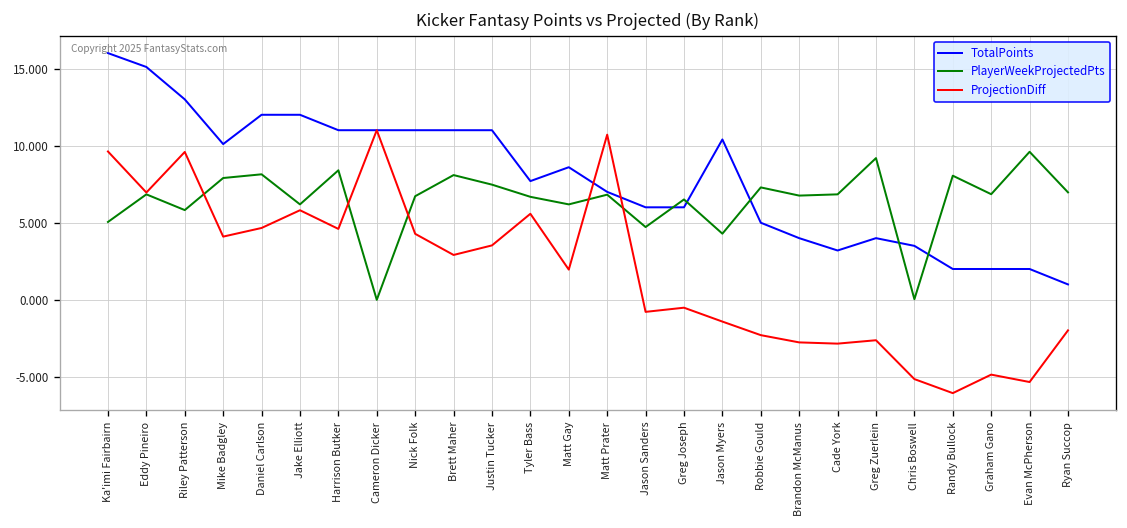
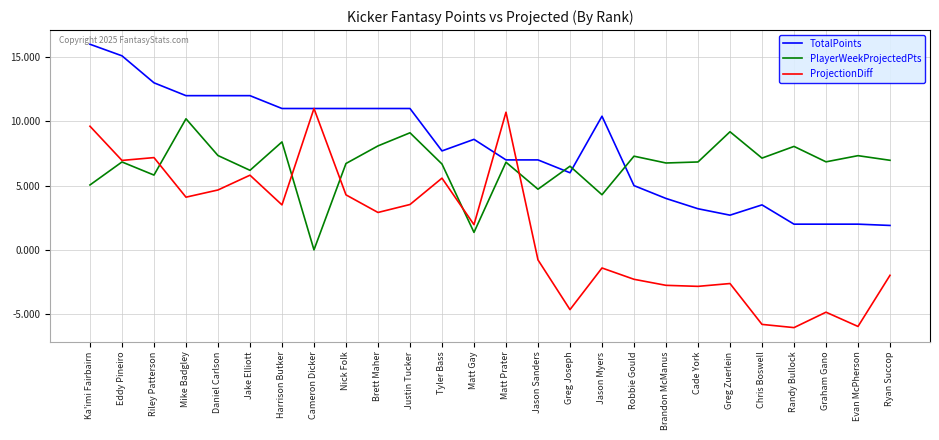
ProjectionDiff, Riley Patterson: 9.6 -> 7.2
TotalPoints, Mike Badgley: 10.1 -> 12.0
PlayerWeekProjectedPts, Mike Badgley: 7.9 -> 10.2
PlayerWeekProjectedPts, Daniel Carlson: 8.1 -> 7.3
ProjectionDiff, Harrison Butker: 4.6 -> 3.5
PlayerWeekProjectedPts, Justin Tucker: 7.5 -> 9.1
PlayerWeekProjectedPts, Matt Gay: 6.2 -> 1.4
TotalPoints, Jason Sanders: 6 -> 7
ProjectionDiff, Greg Joseph: -0.5 -> -4.7
TotalPoints, Greg Zuerlein: 4.0 -> 2.7
PlayerWeekProjectedPts, Chris Boswell: 0.0 -> 7.1
ProjectionDiff, Chris Boswell: -5.1 -> -5.8
PlayerWeekProjectedPts, Evan McPherson: 9.6 -> 7.3
ProjectionDiff, Evan McPherson: -5.3 -> -6.0
TotalPoints, Ryan Succop: 1.0 -> 1.9
